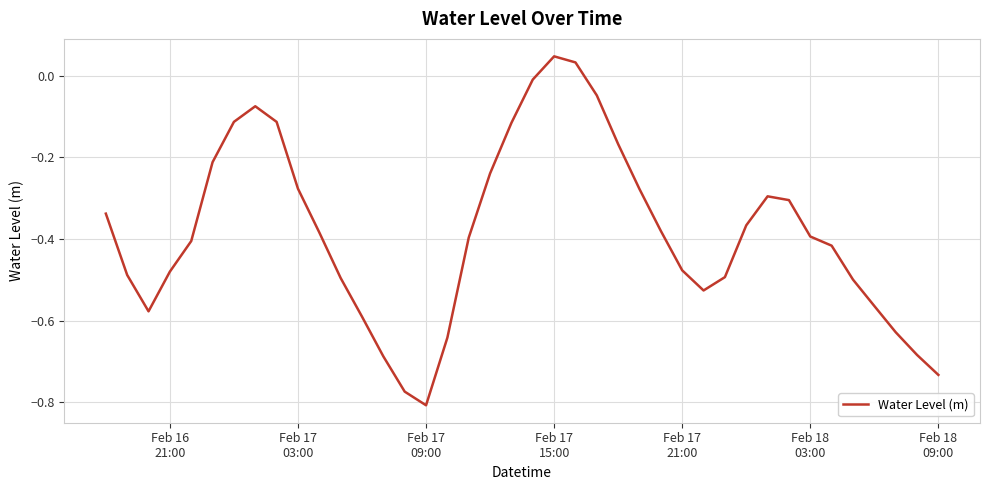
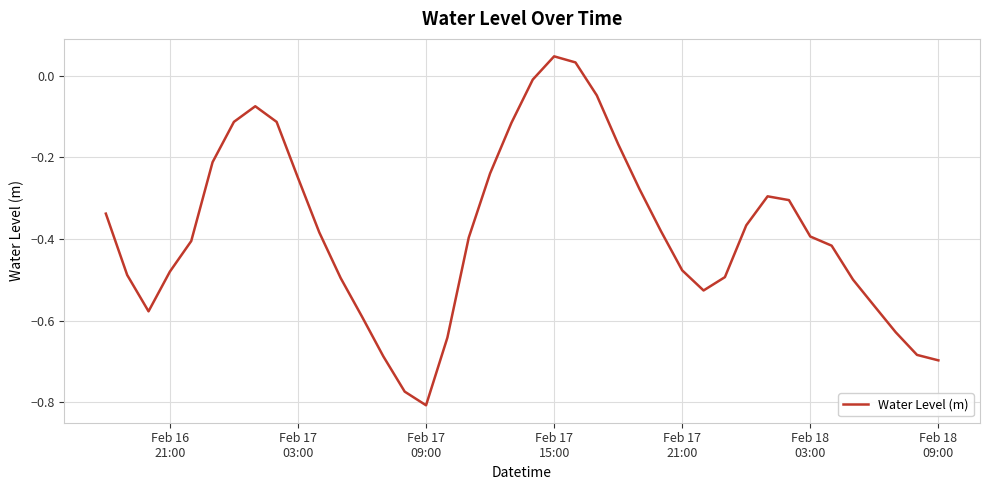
Feb 17 03:00: -0.28 -> -0.25
Feb 18 09:00: -0.73 -> -0.70
